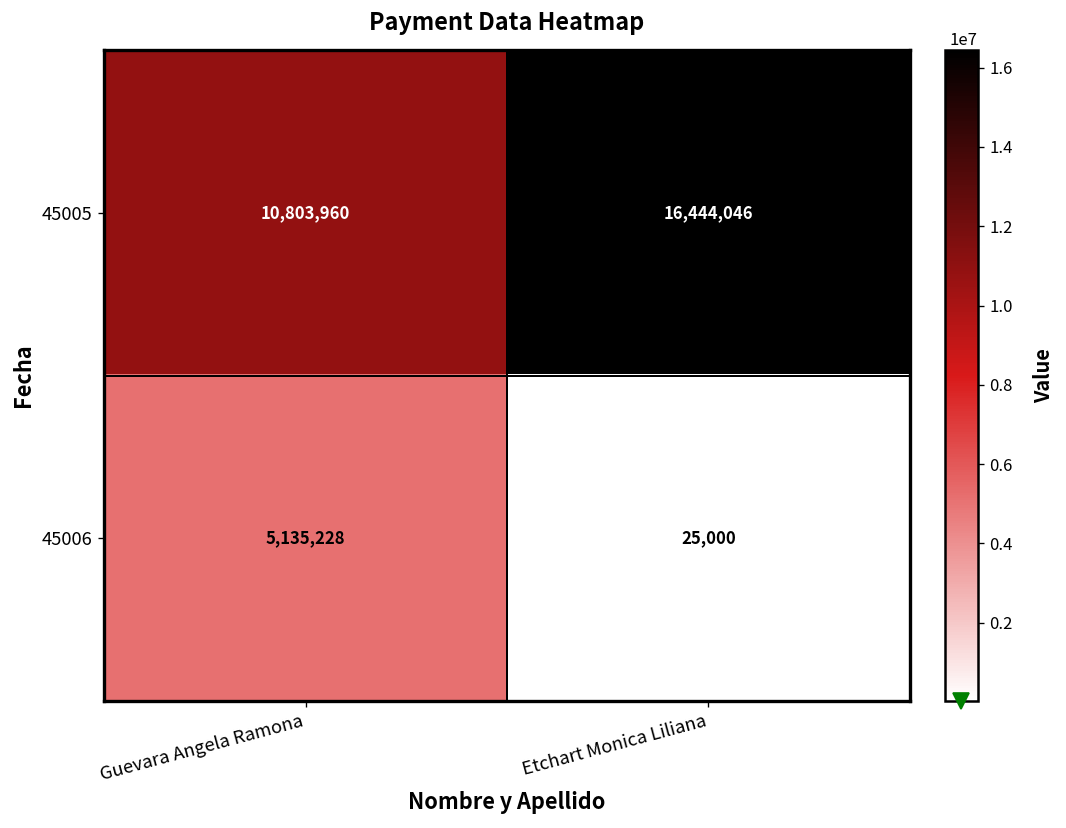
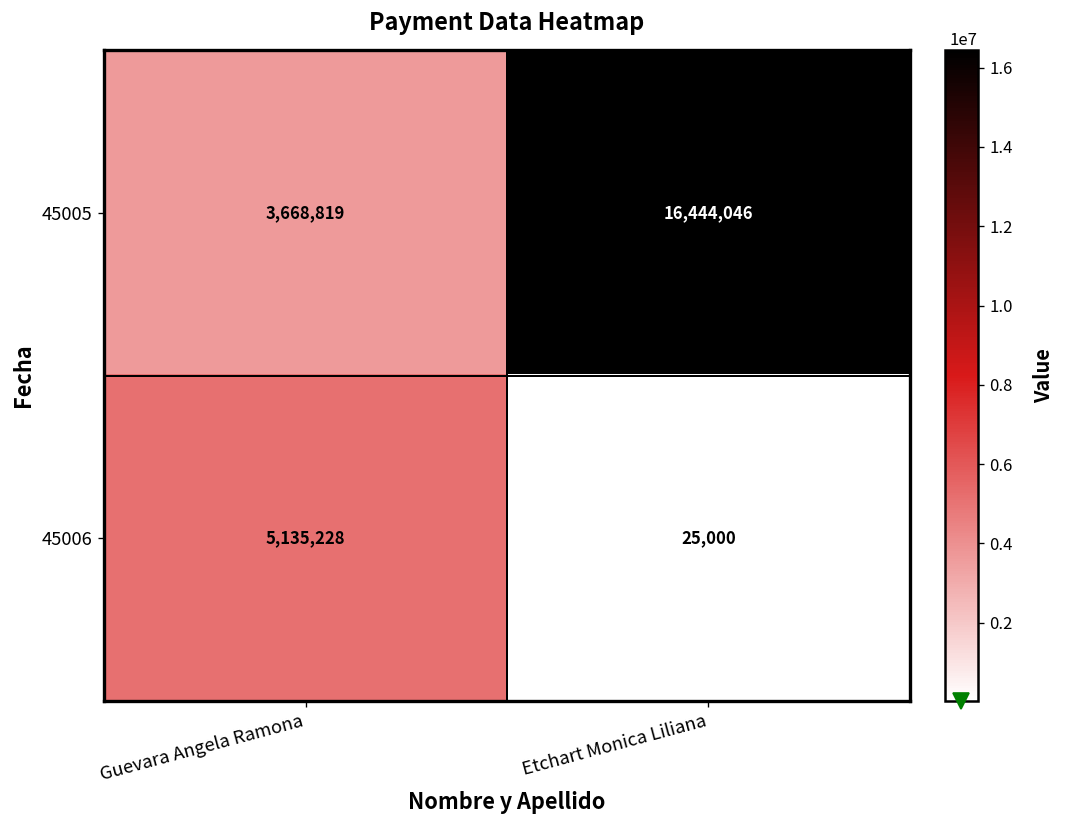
45005, Guevara Angela Ramona: 10,803,960 -> 3,668,819
